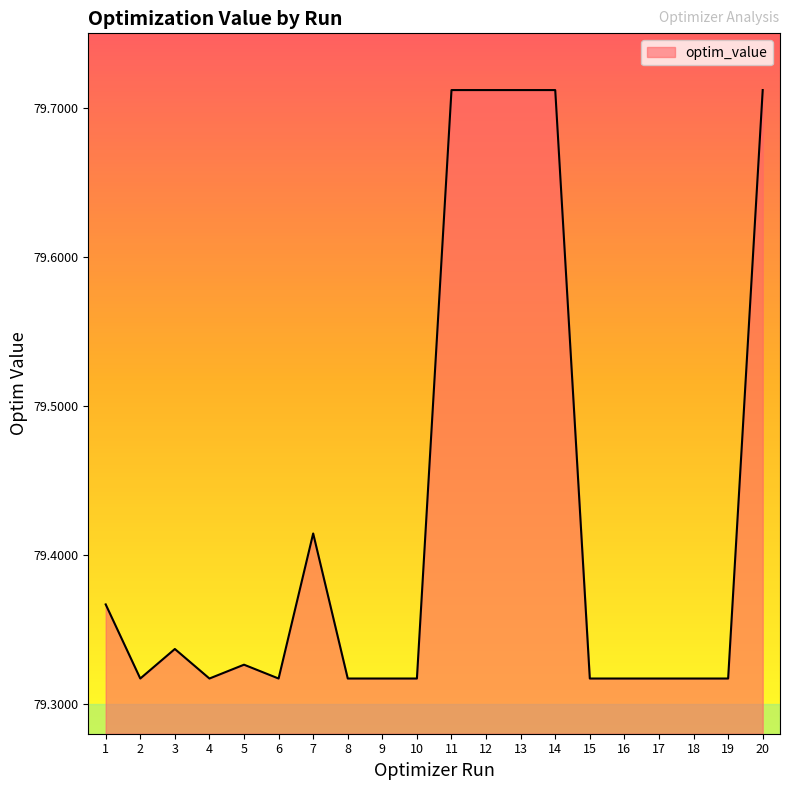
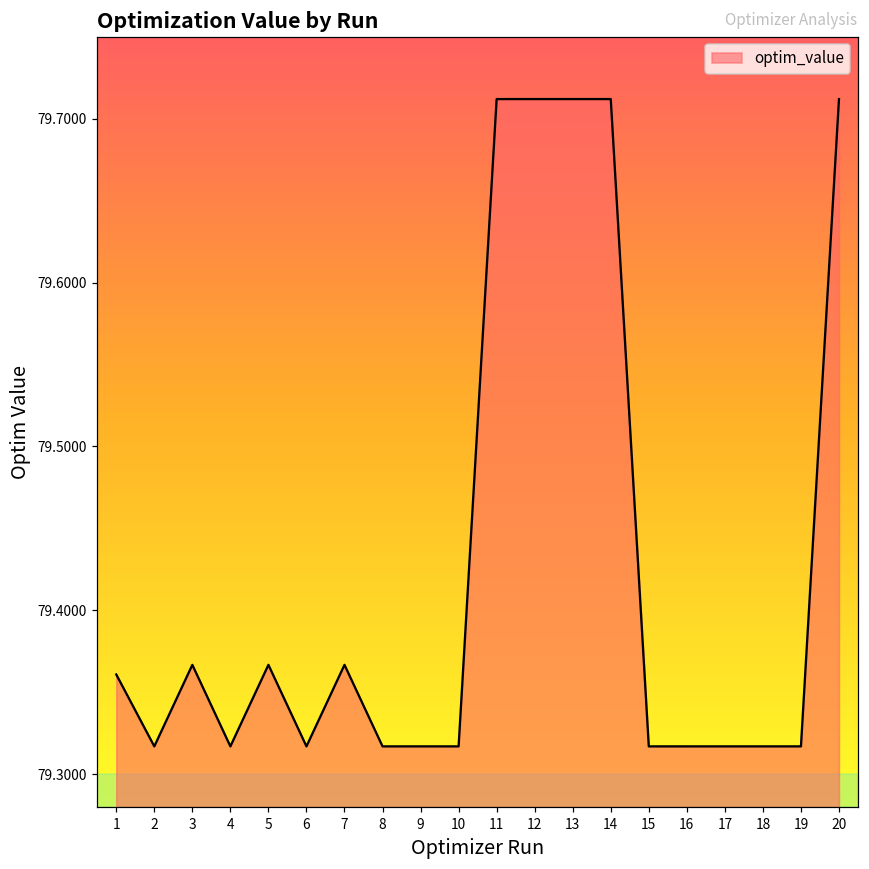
1: 79.367 -> 79.361
3: 79.337 -> 79.367
5: 79.326 -> 79.367
7: 79.414 -> 79.367
